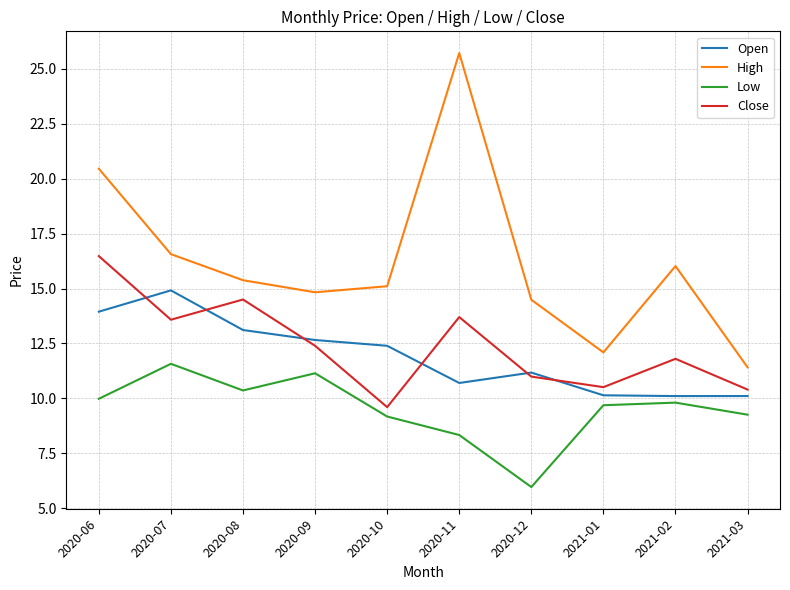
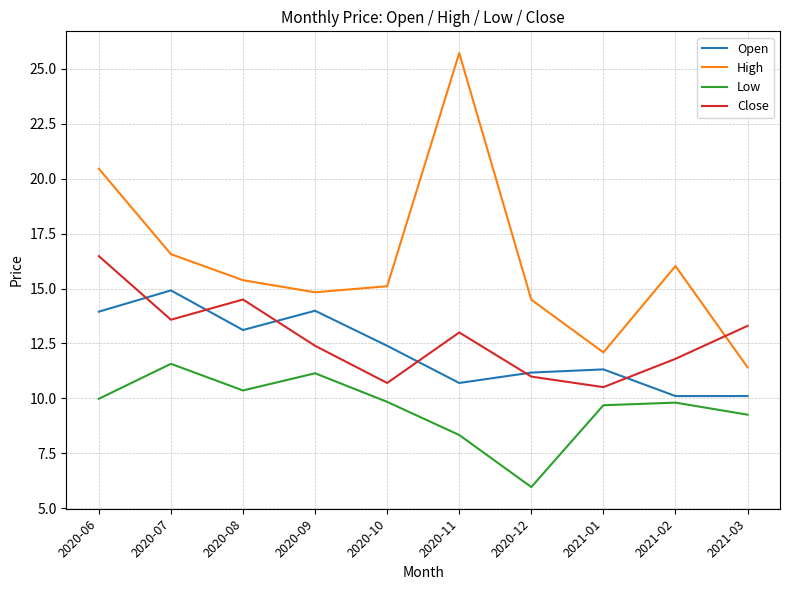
Open, 2020-09: 12.7 -> 14.0
Low, 2020-10: 9.2 -> 9.8
Close, 2020-10: 9.6 -> 10.7
Close, 2020-11: 13.7 -> 13.0
Open, 2021-01: 10.1 -> 11.3
Close, 2021-03: 10.4 -> 13.3
